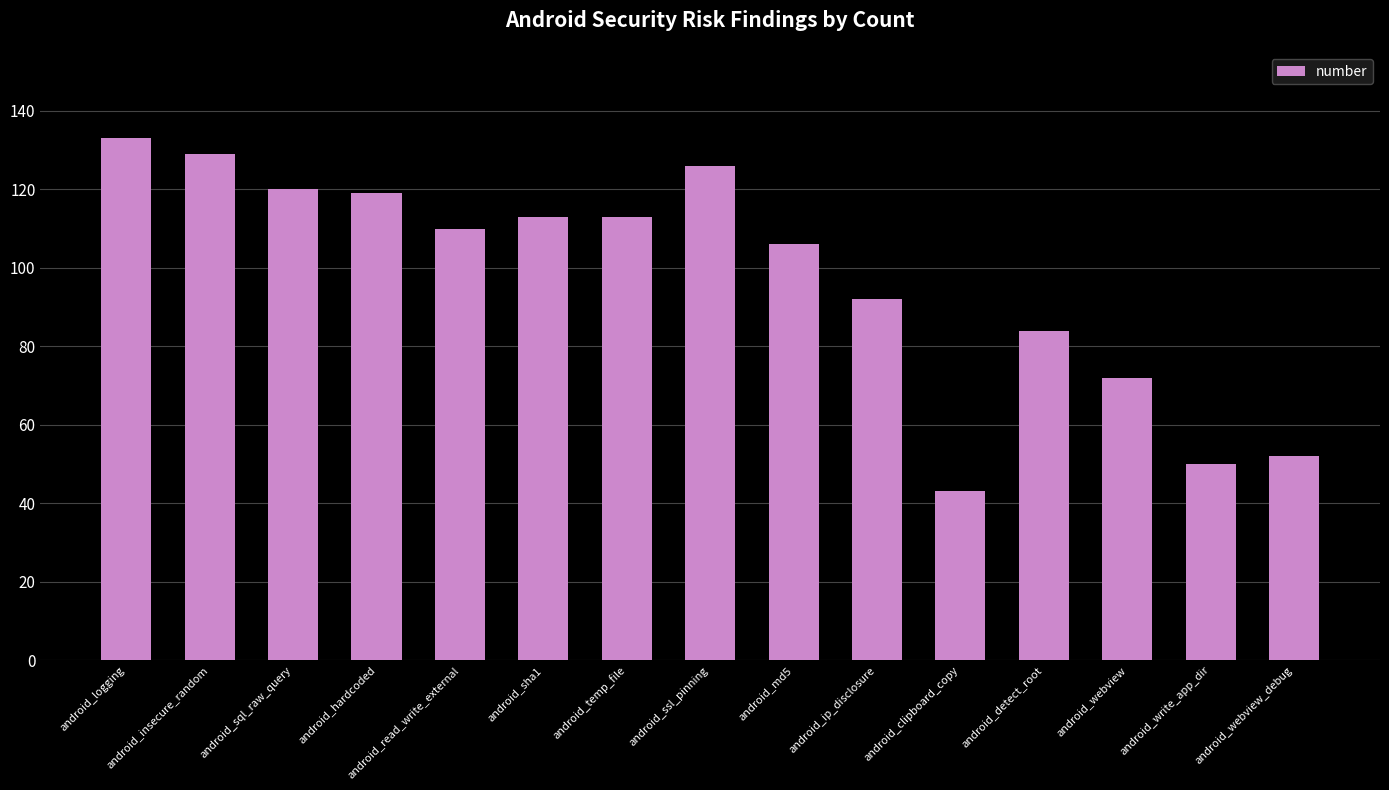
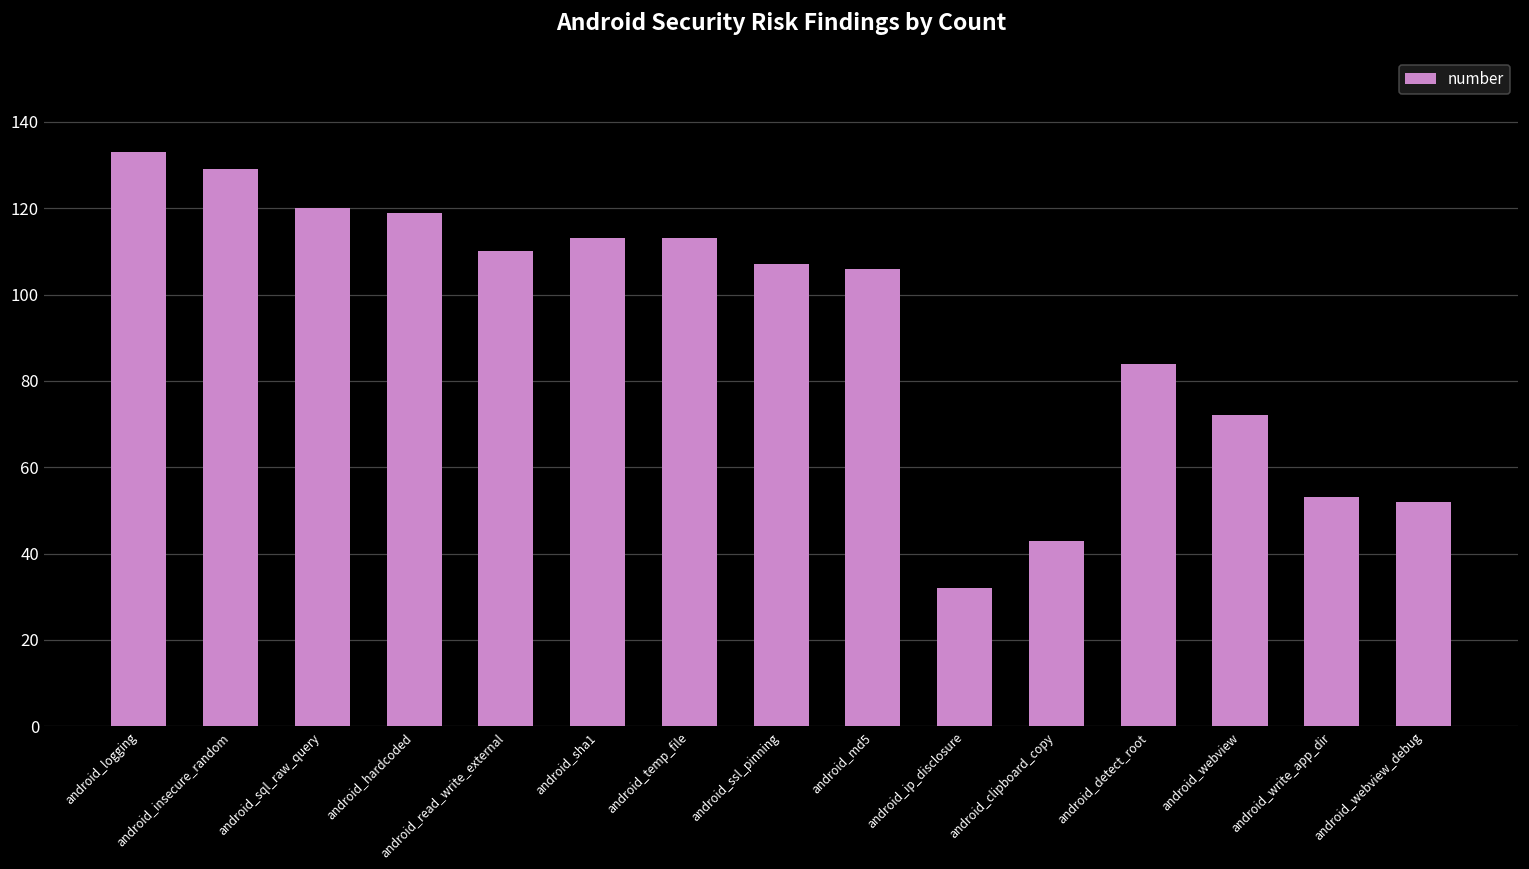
android_ssl_pinning: 126 -> 107
android_ip_disclosure: 92 -> 32
android_write_app_dir: 50 -> 53
